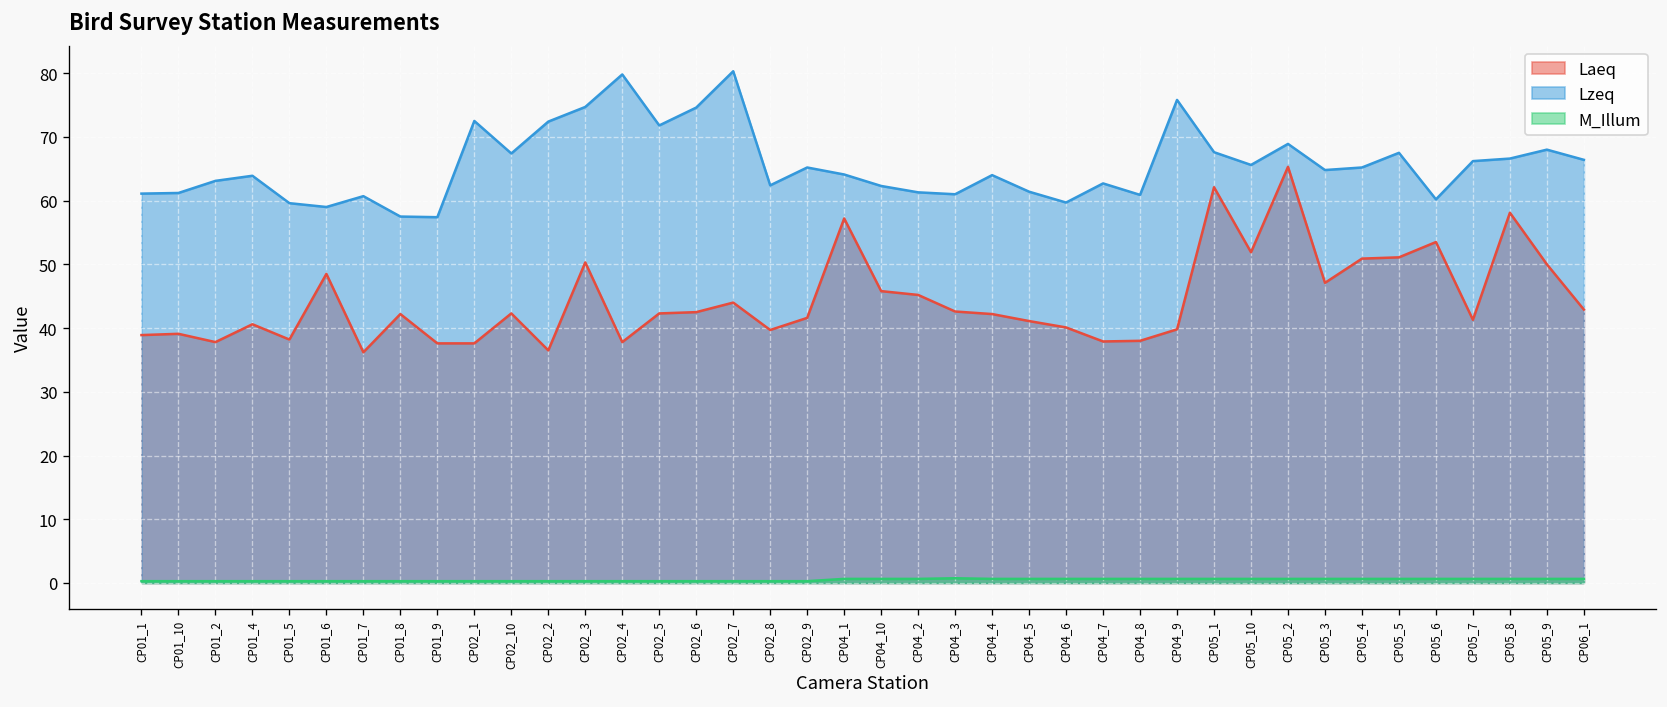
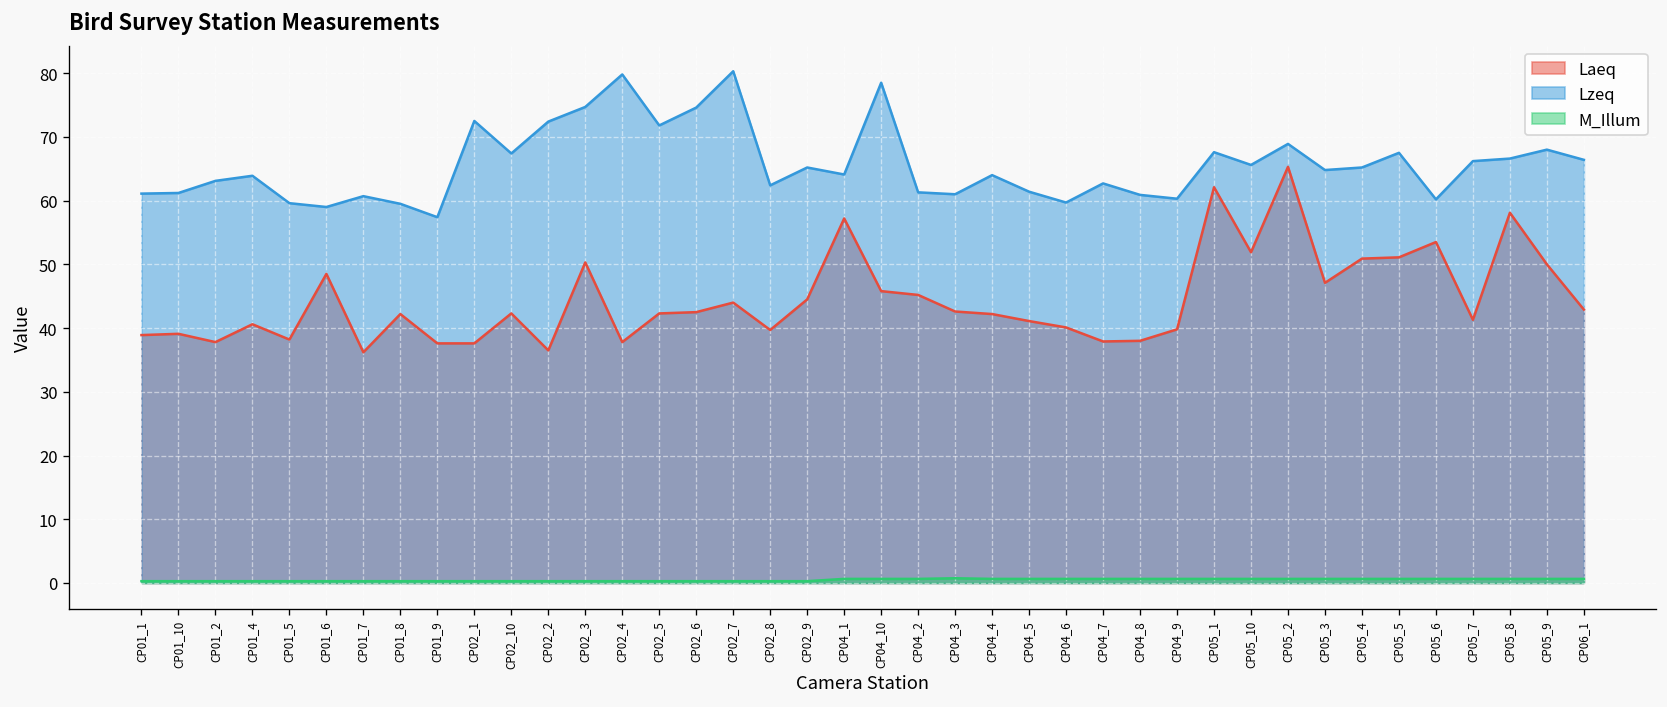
Lzeq, CP01_8: 58 -> 60
Laeq, CP02_9: 42 -> 45
Lzeq, CP04_10: 62 -> 79
Lzeq, CP04_9: 76 -> 60
